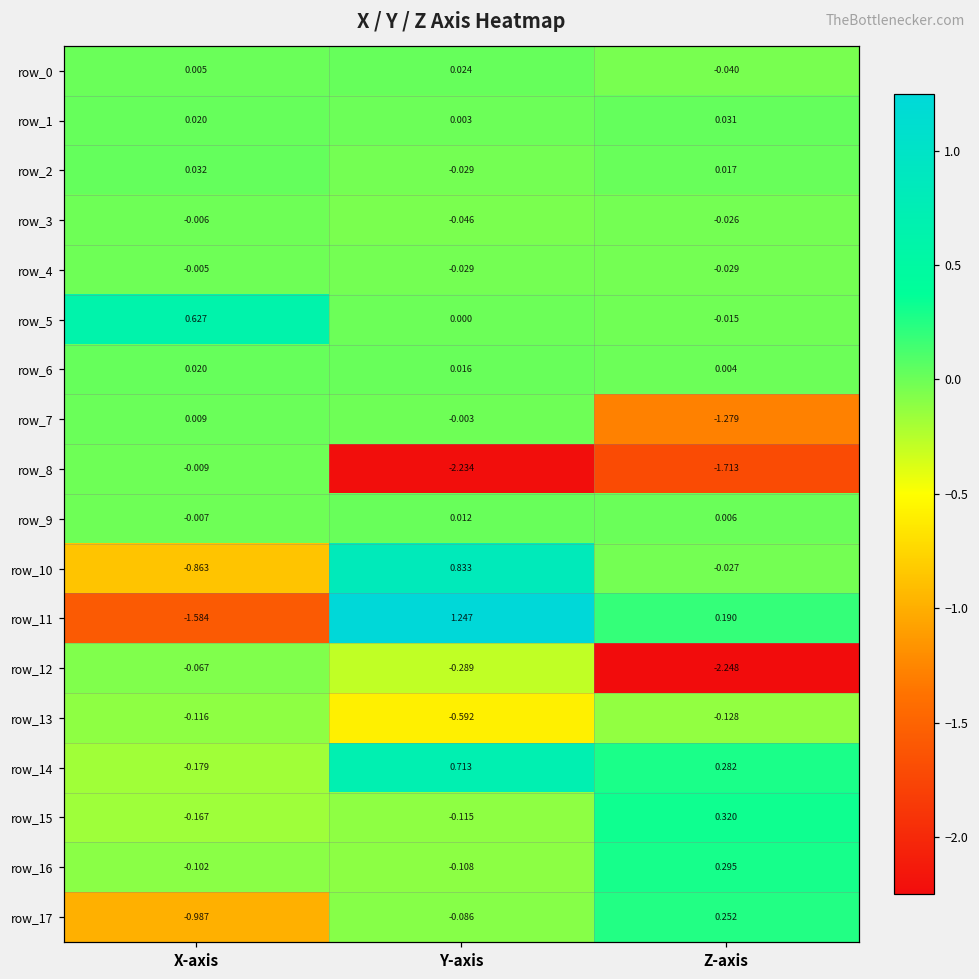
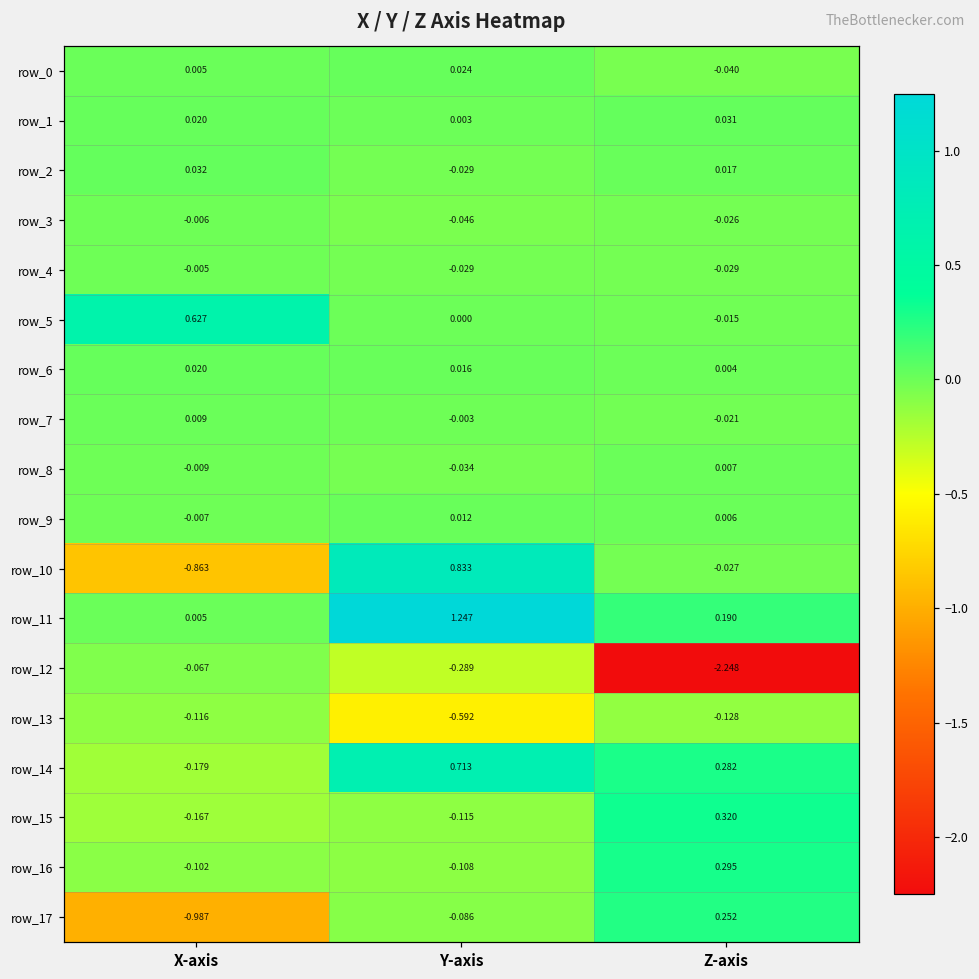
row_7, Z-axis: -1.279 -> -0.021
row_8, Y-axis: -2.234 -> -0.034
row_8, Z-axis: -1.713 -> 0.007
row_11, X-axis: -1.584 -> 0.005
